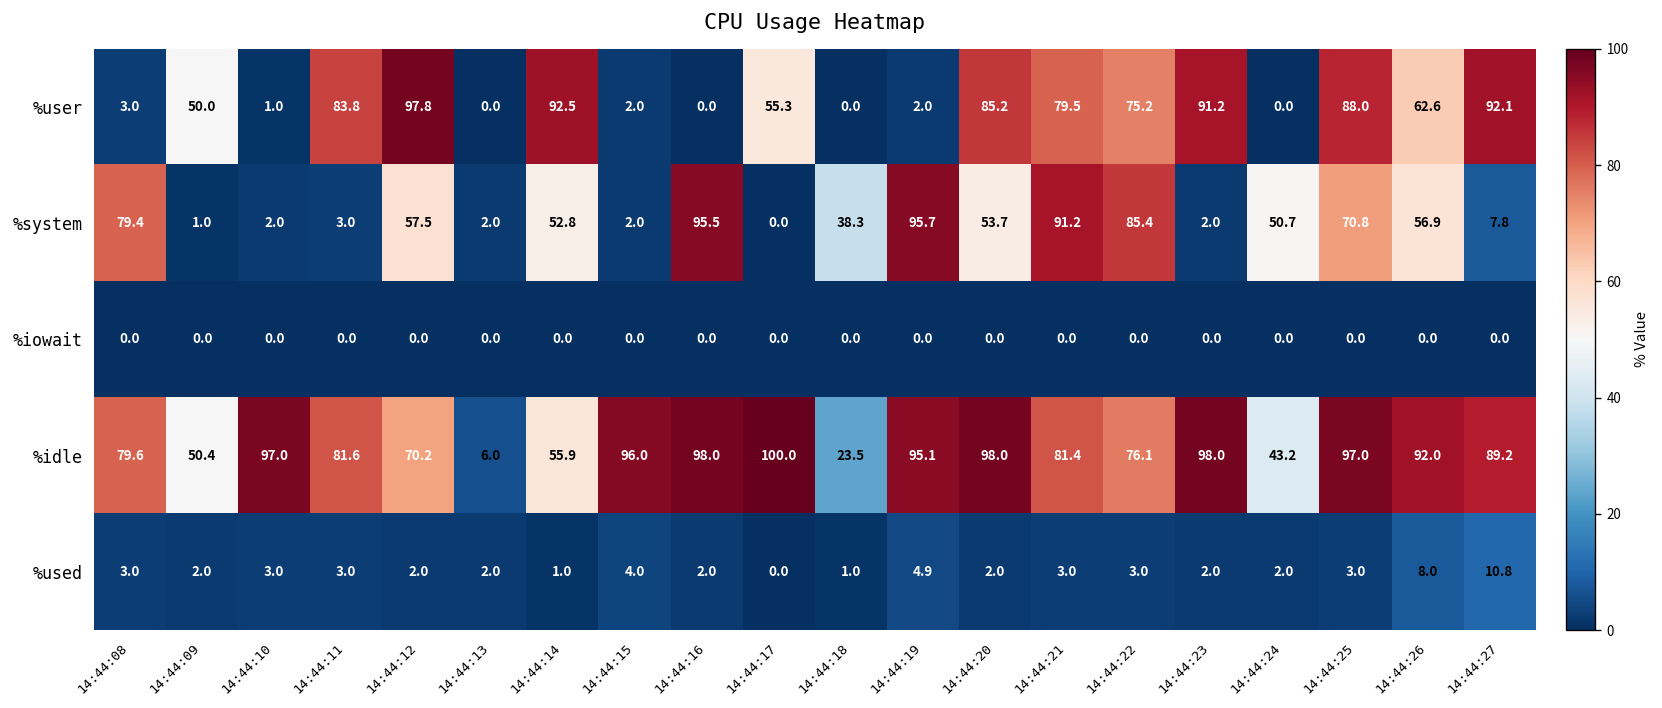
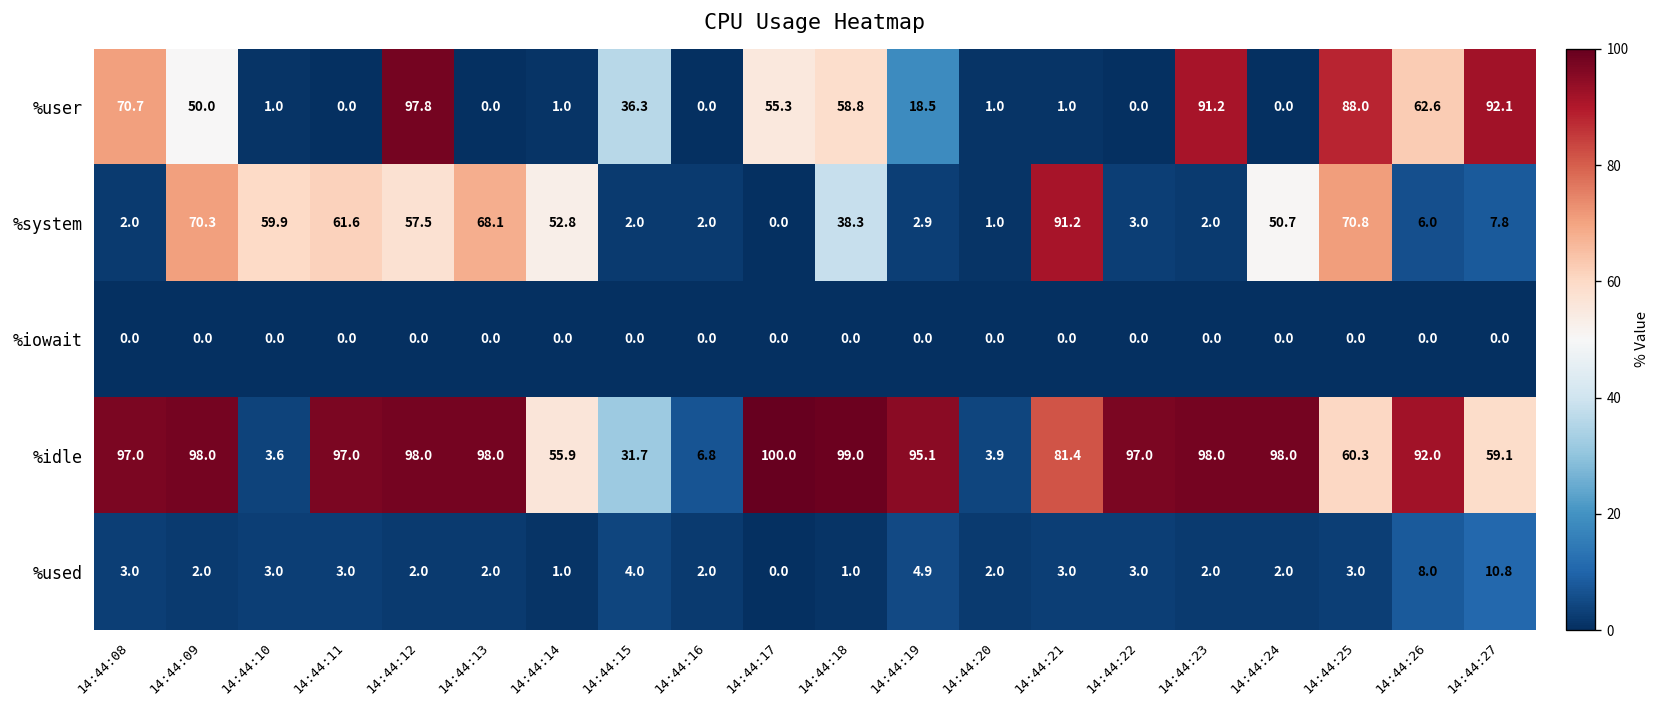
%user, 14:44:08: 3.0 -> 70.7
%user, 14:44:11: 83.8 -> 0.0
%user, 14:44:14: 92.5 -> 1.0
%user, 14:44:15: 2.0 -> 36.3
%user, 14:44:18: 0.0 -> 58.8
%user, 14:44:19: 2.0 -> 18.5
%user, 14:44:20: 85.2 -> 1.0
%user, 14:44:21: 79.5 -> 1.0
%user, 14:44:22: 75.2 -> 0.0
%system, 14:44:08: 79.4 -> 2.0
%system, 14:44:09: 1.0 -> 70.3
%system, 14:44:10: 2.0 -> 59.9
%system, 14:44:11: 3.0 -> 61.6
%system, 14:44:13: 2.0 -> 68.1
%system, 14:44:16: 95.5 -> 2.0
%system, 14:44:19: 95.7 -> 2.9
%system, 14:44:20: 53.7 -> 1.0
%system, 14:44:22: 85.4 -> 3.0
%system, 14:44:26: 56.9 -> 6.0
%idle, 14:44:08: 79.6 -> 97.0
%idle, 14:44:09: 50.4 -> 98.0
%idle, 14:44:10: 97.0 -> 3.6
%idle, 14:44:11: 81.6 -> 97.0
%idle, 14:44:12: 70.2 -> 98.0
%idle, 14:44:13: 6.0 -> 98.0
%idle, 14:44:15: 96.0 -> 31.7
%idle, 14:44:16: 98.0 -> 6.8
%idle, 14:44:18: 23.5 -> 99.0
%idle, 14:44:20: 98.0 -> 3.9
%idle, 14:44:22: 76.1 -> 97.0
%idle, 14:44:24: 43.2 -> 98.0
%idle, 14:44:25: 97.0 -> 60.3
%idle, 14:44:27: 89.2 -> 59.1
